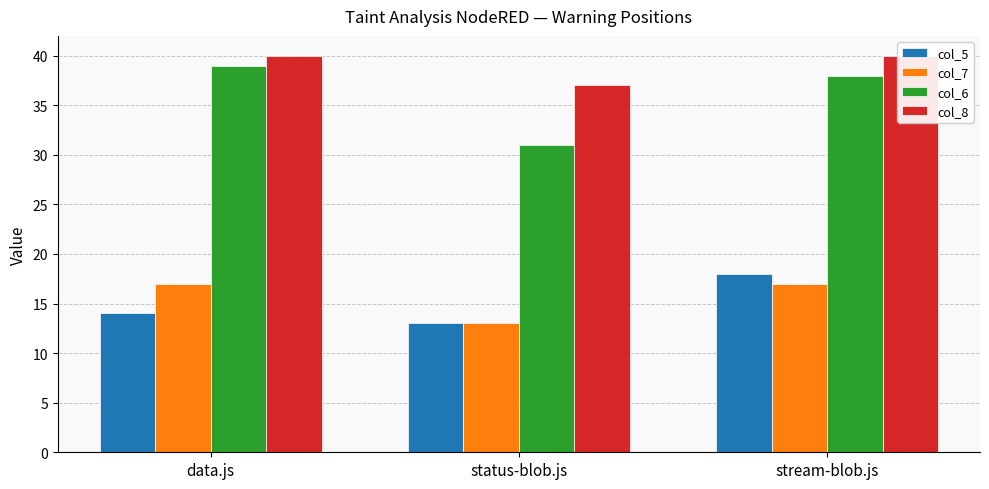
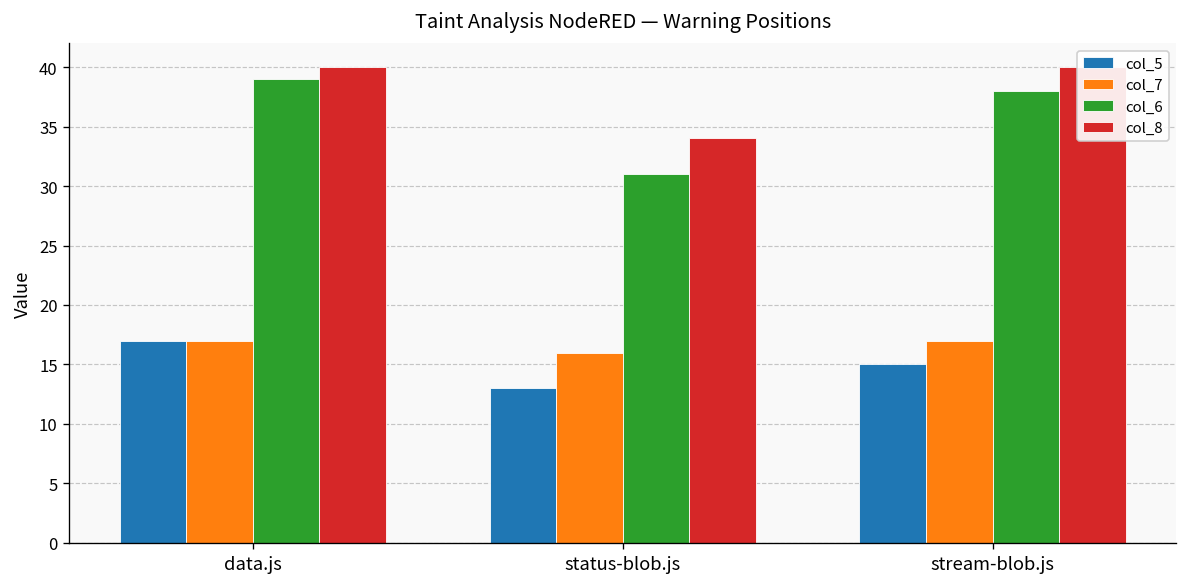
col_5, data.js: 14 -> 17
col_7, status-blob.js: 13 -> 16
col_8, status-blob.js: 37 -> 34
col_5, stream-blob.js: 18 -> 15
